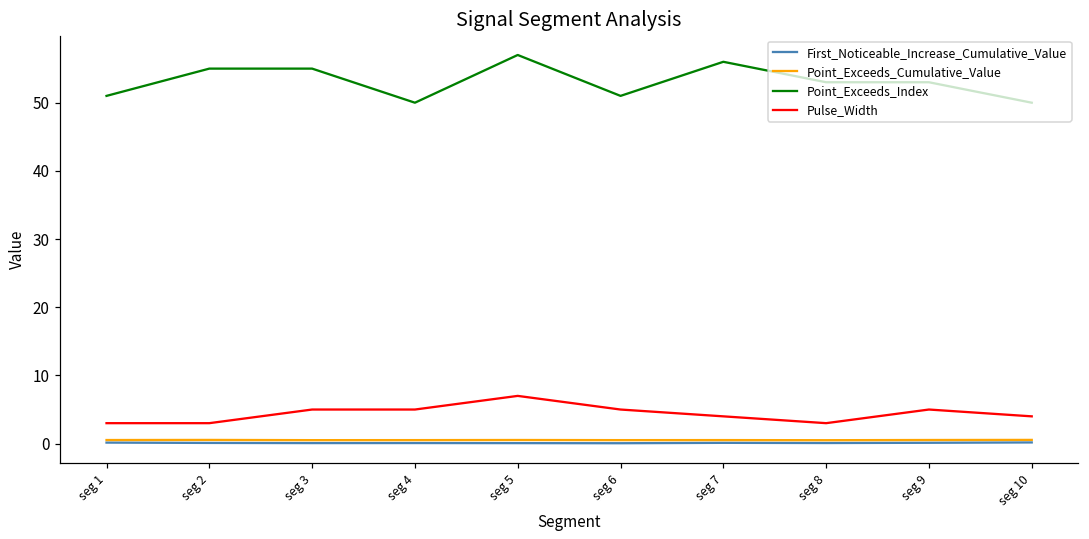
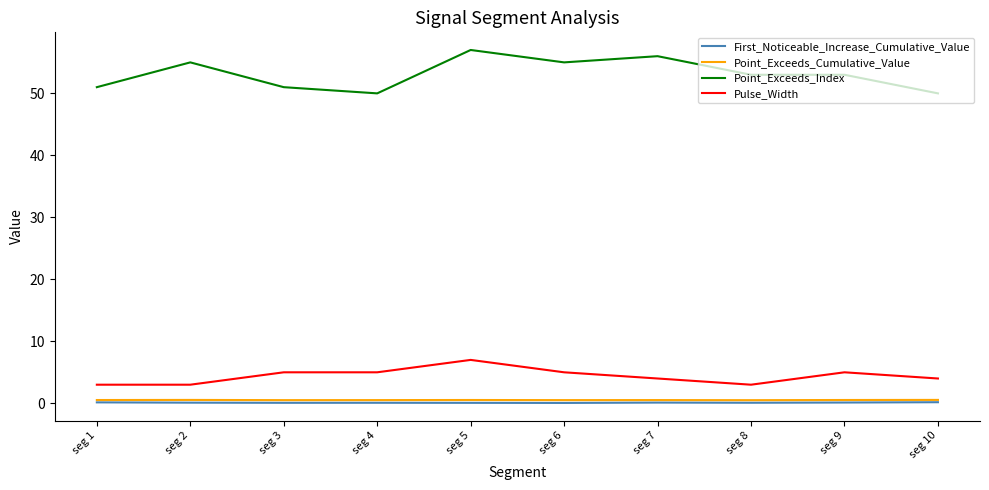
Point_Exceeds_Index, seg 3: 55 -> 51
Point_Exceeds_Index, seg 6: 51 -> 55
